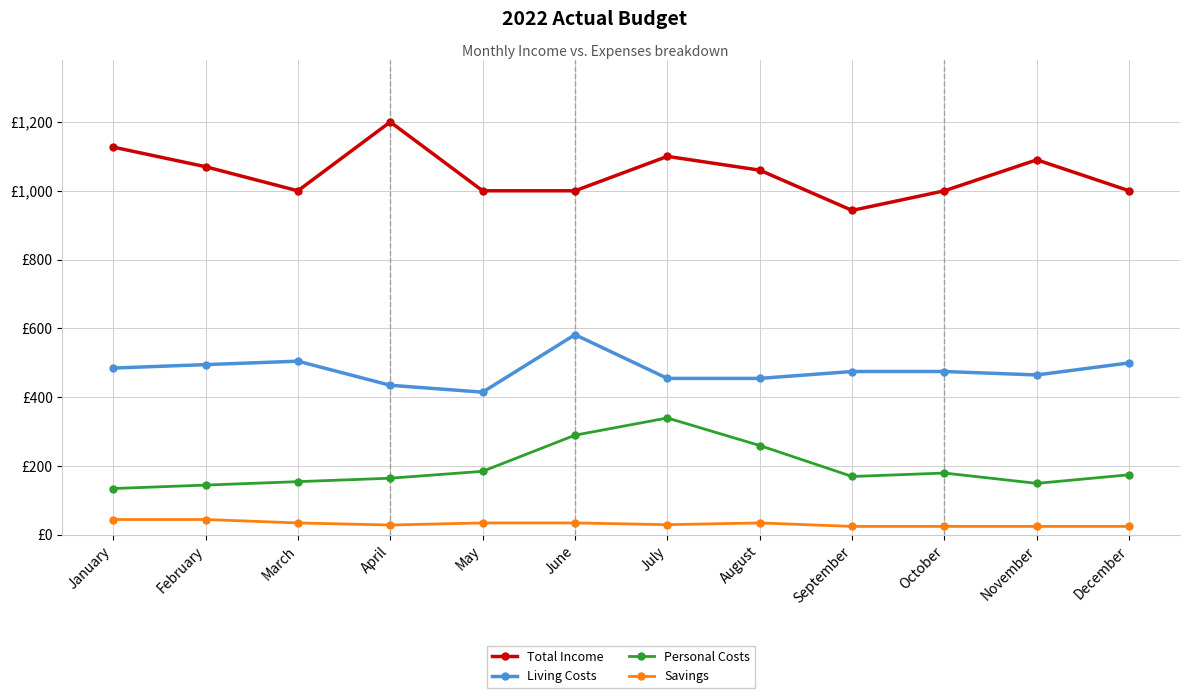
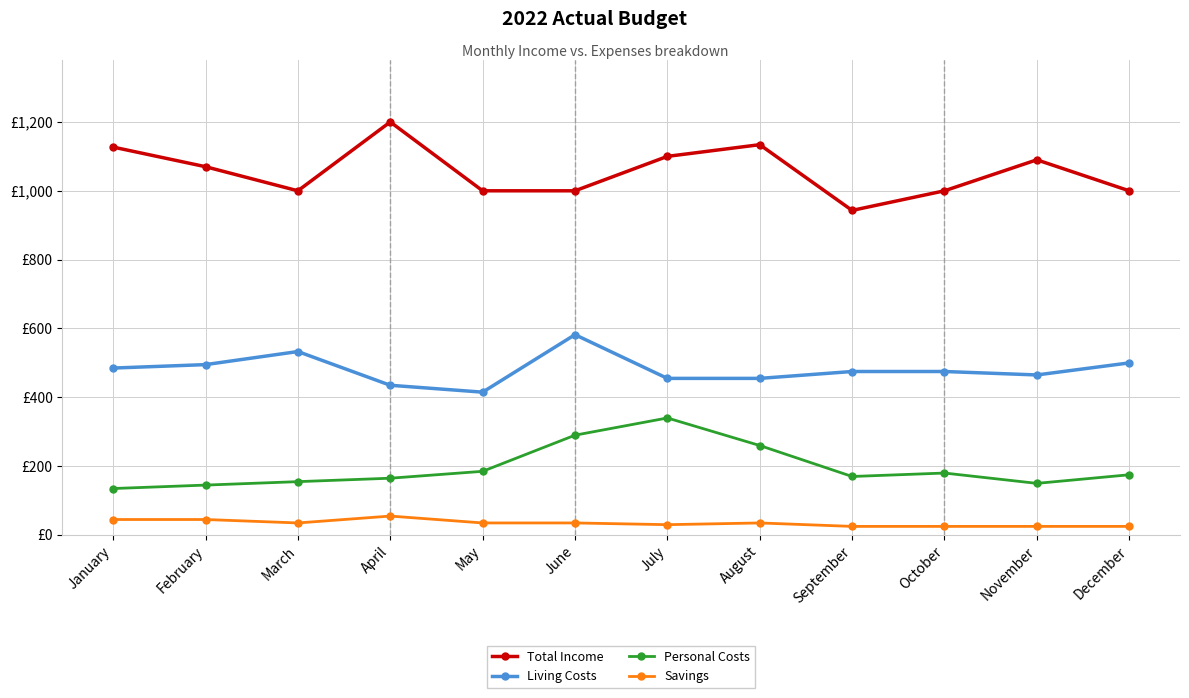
Living Costs, March: £510 -> £530
Savings, April: £30 -> £60
Total Income, August: £1,060 -> £1,130
